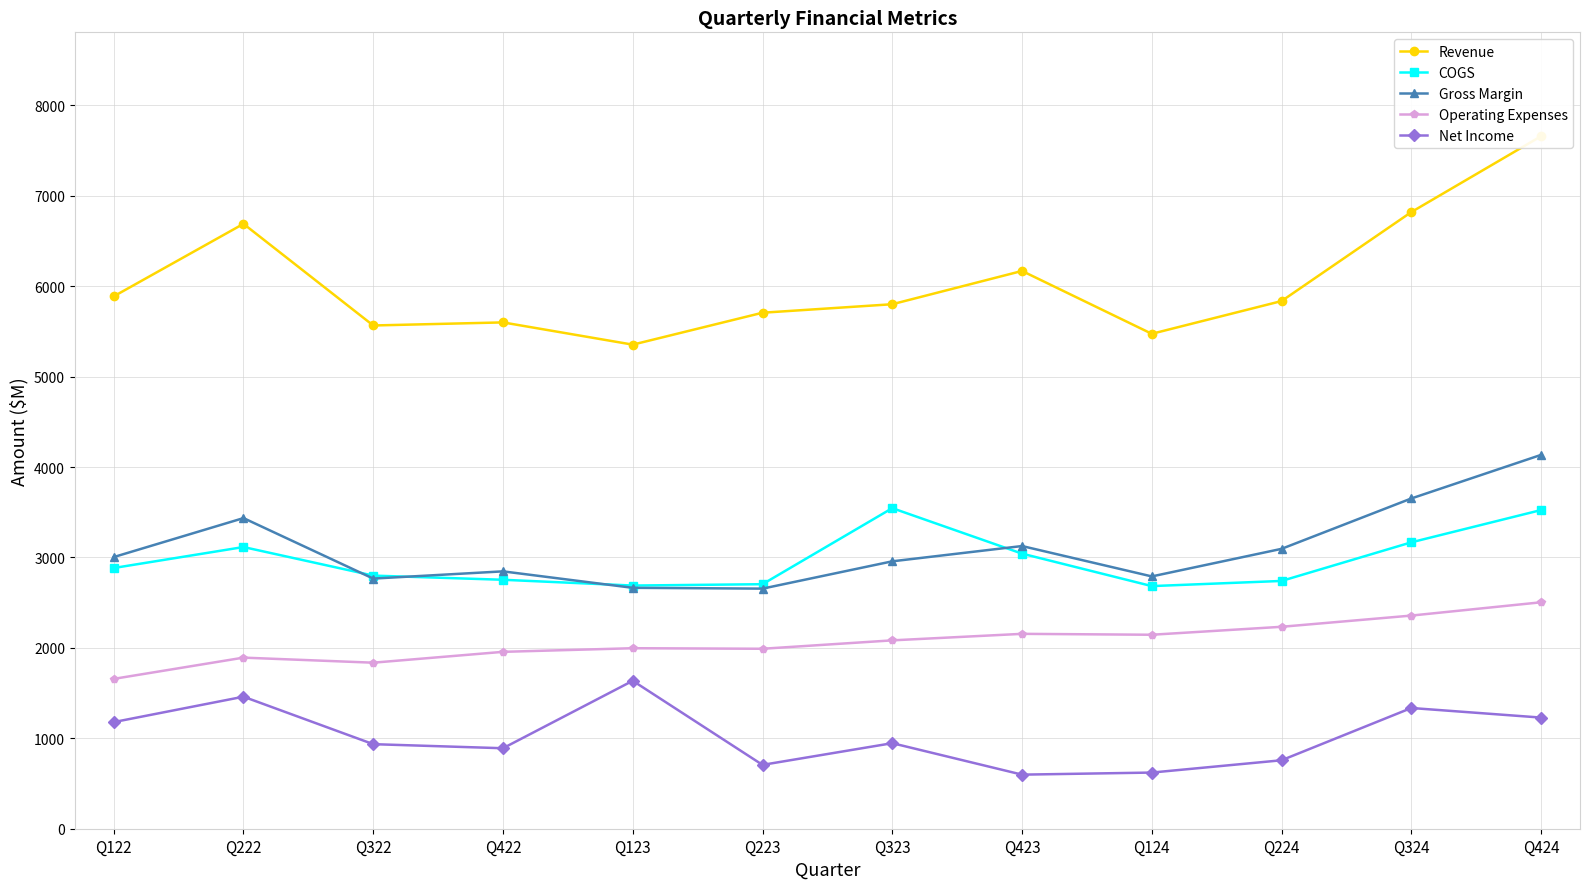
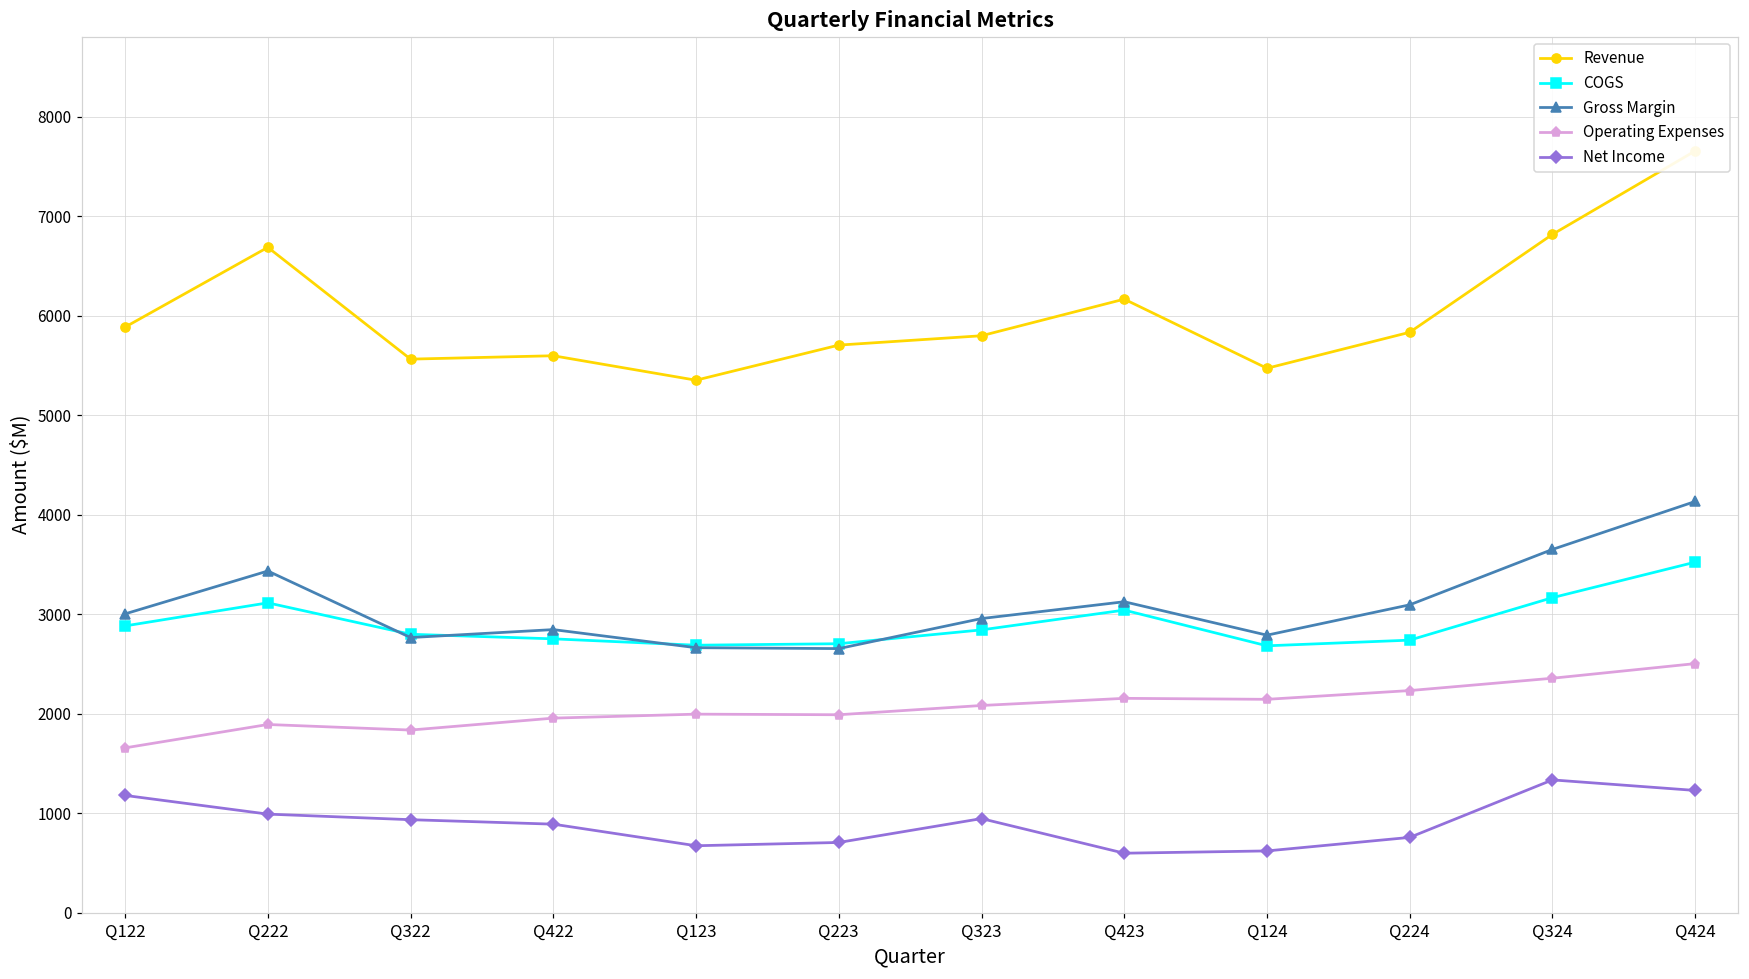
Net Income, Q222: 1500 -> 1000
Net Income, Q123: 1600 -> 700
COGS, Q323: 3500 -> 2800
